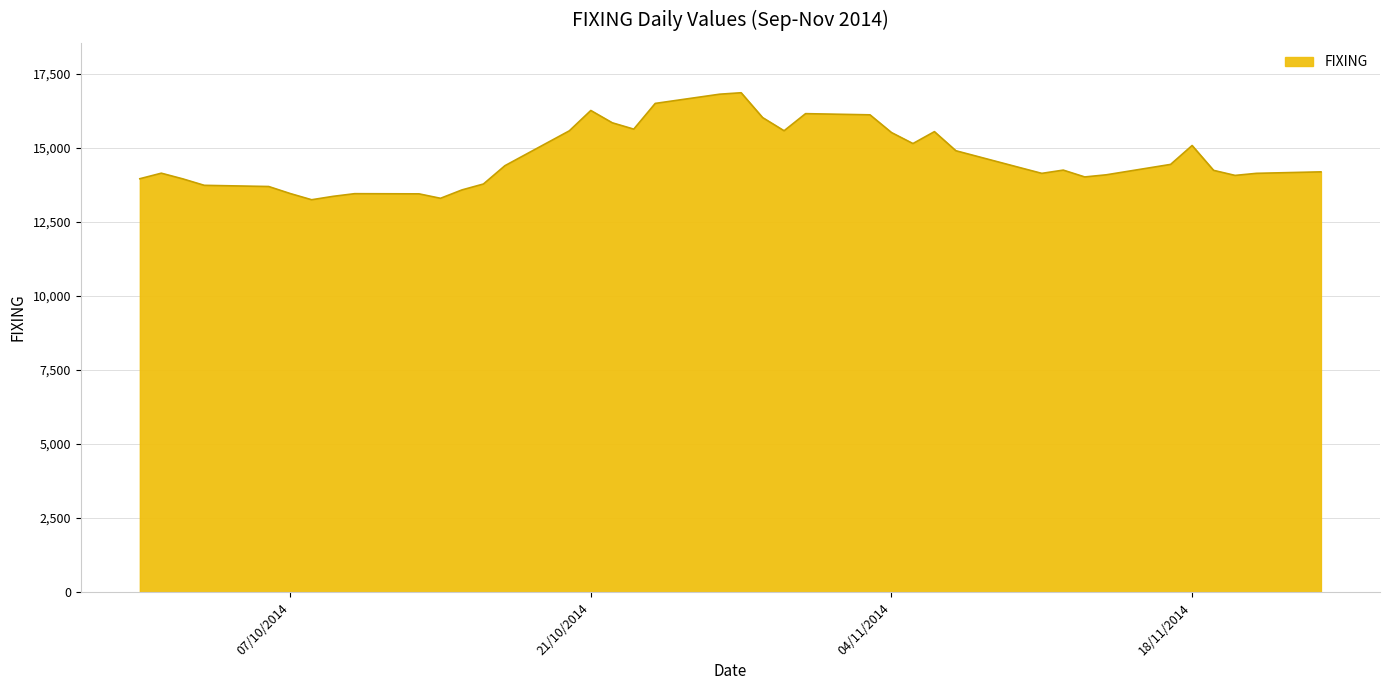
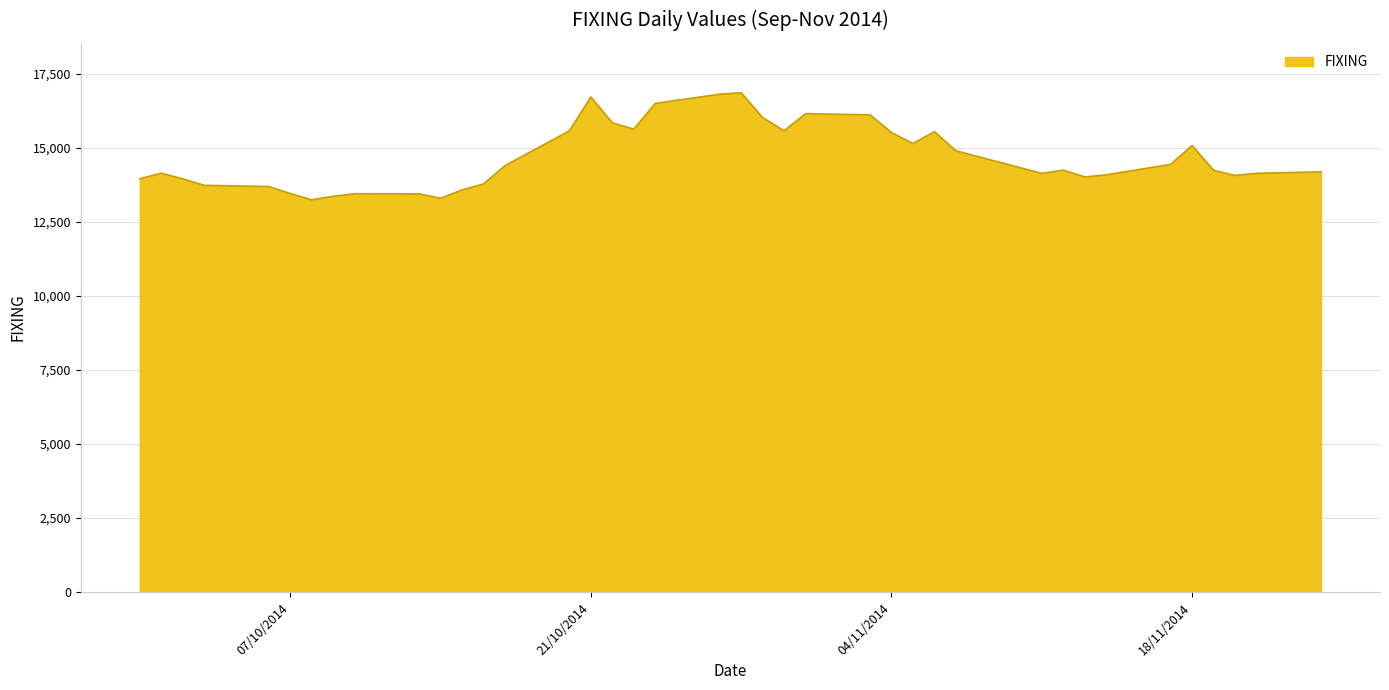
21/10/2014: 16,300 -> 16,700
